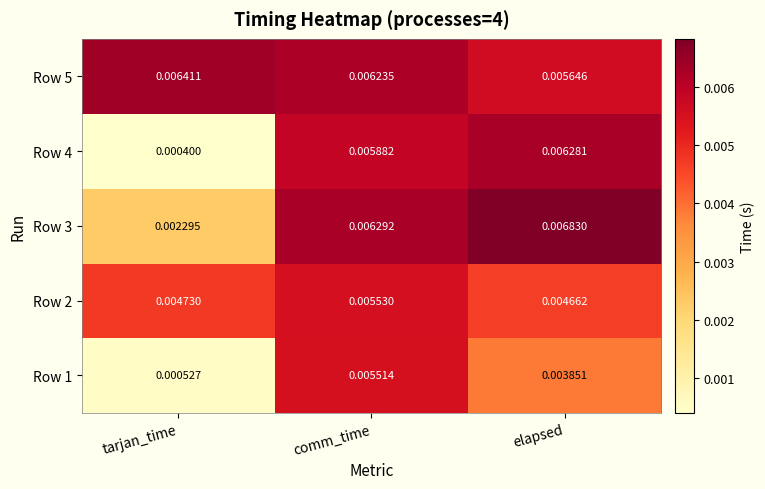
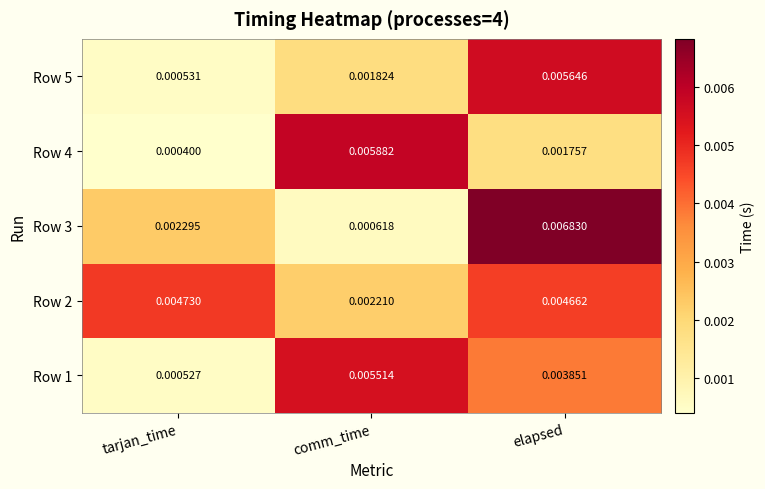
Row 5, tarjan_time: 0.006411 -> 0.000531
Row 5, comm_time: 0.006235 -> 0.001824
Row 4, elapsed: 0.006281 -> 0.001757
Row 3, comm_time: 0.006292 -> 0.000618
Row 2, comm_time: 0.005530 -> 0.002210
